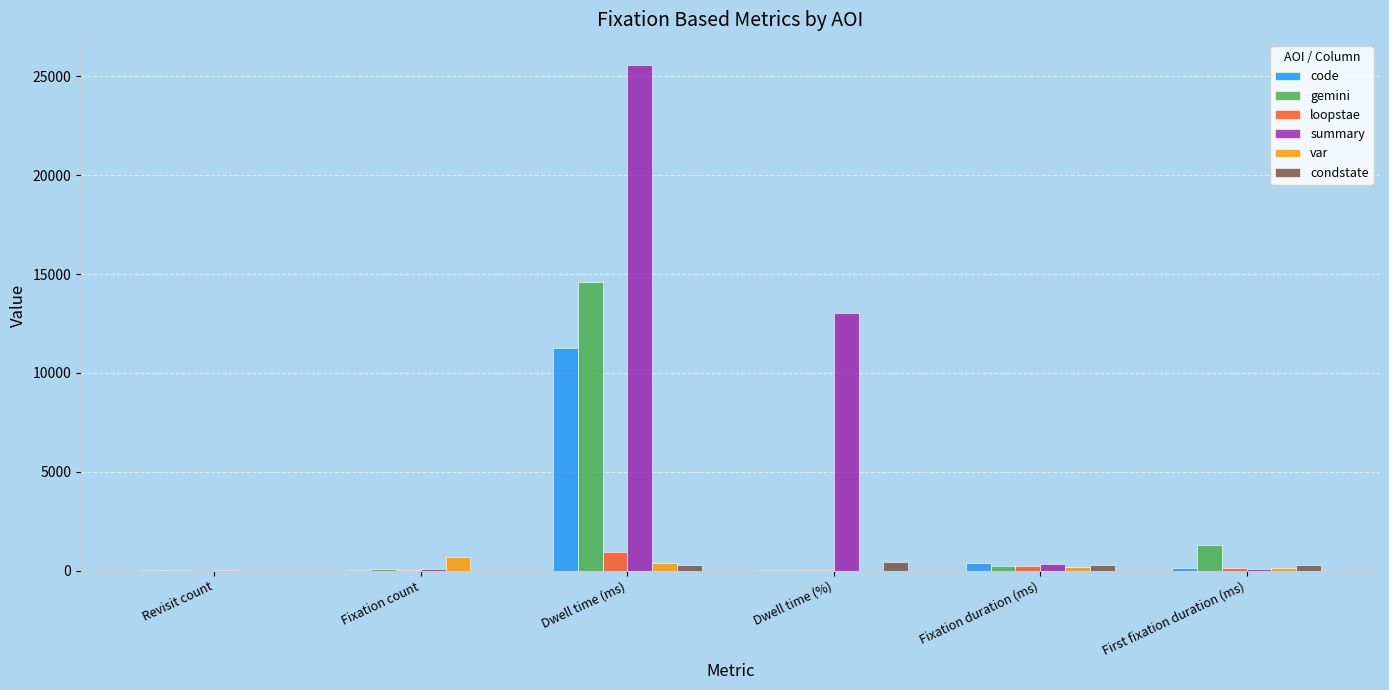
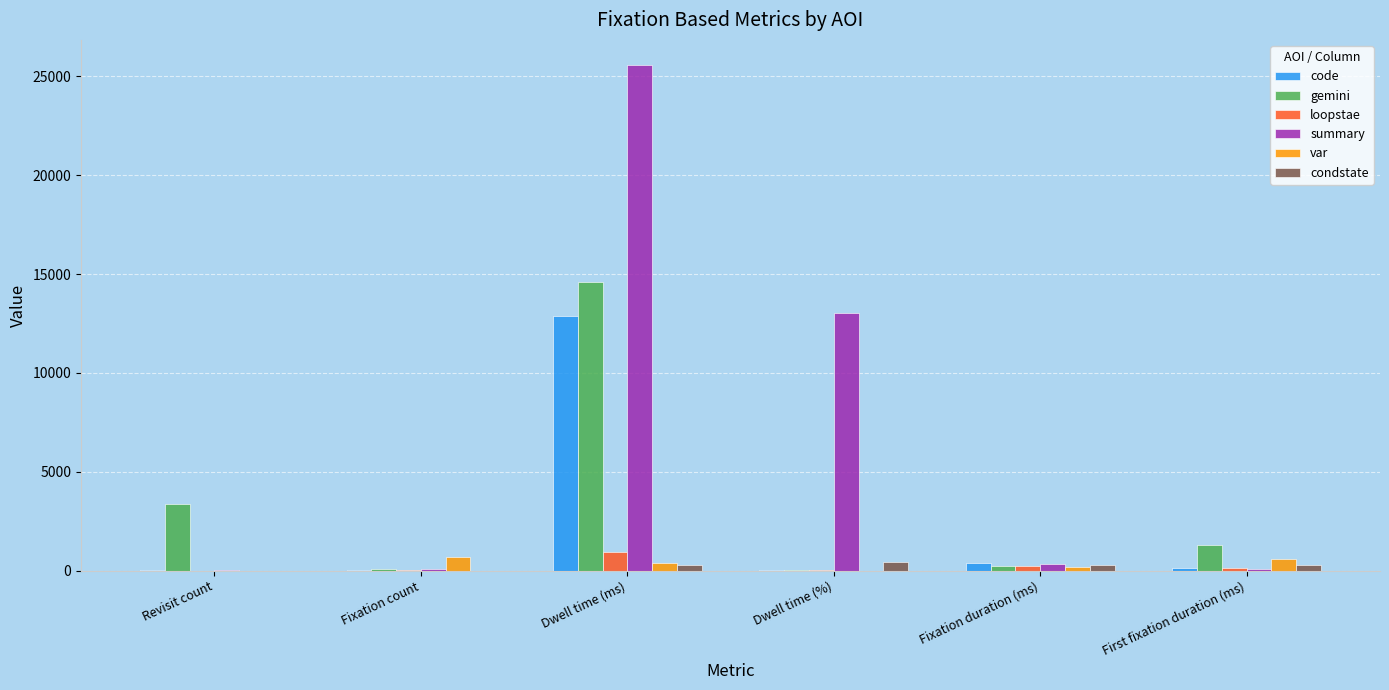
gemini, Revisit count: 0 -> 3400
code, Dwell time (ms): 11200 -> 12900
var, First fixation duration (ms): 100 -> 600
